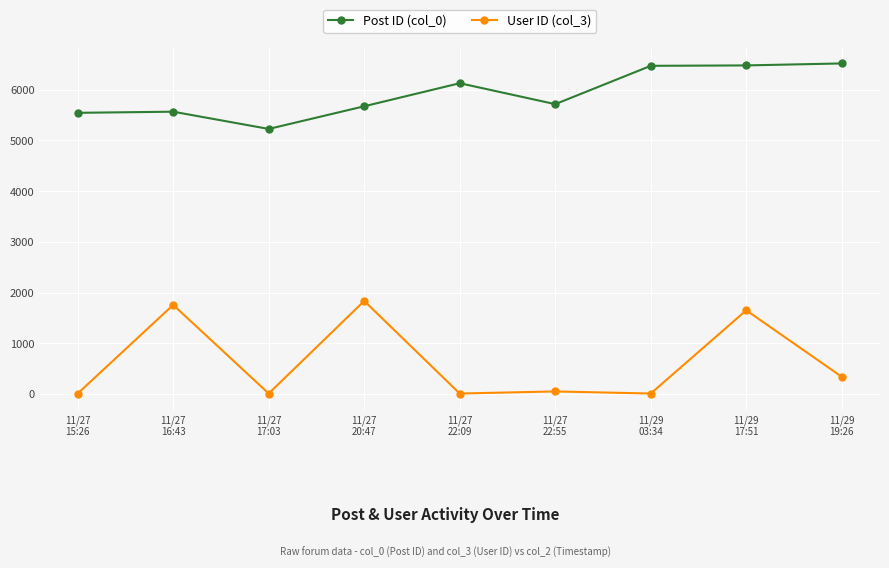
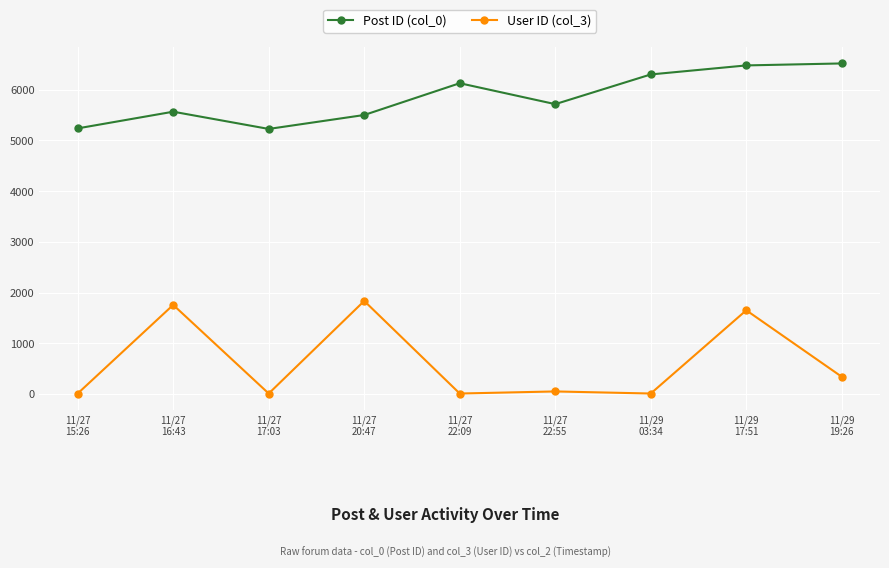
Post ID (col_0), 11/27 15:26: 5500 -> 5200
Post ID (col_0), 11/27 20:47: 5700 -> 5500
Post ID (col_0), 11/29 03:34: 6500 -> 6300
